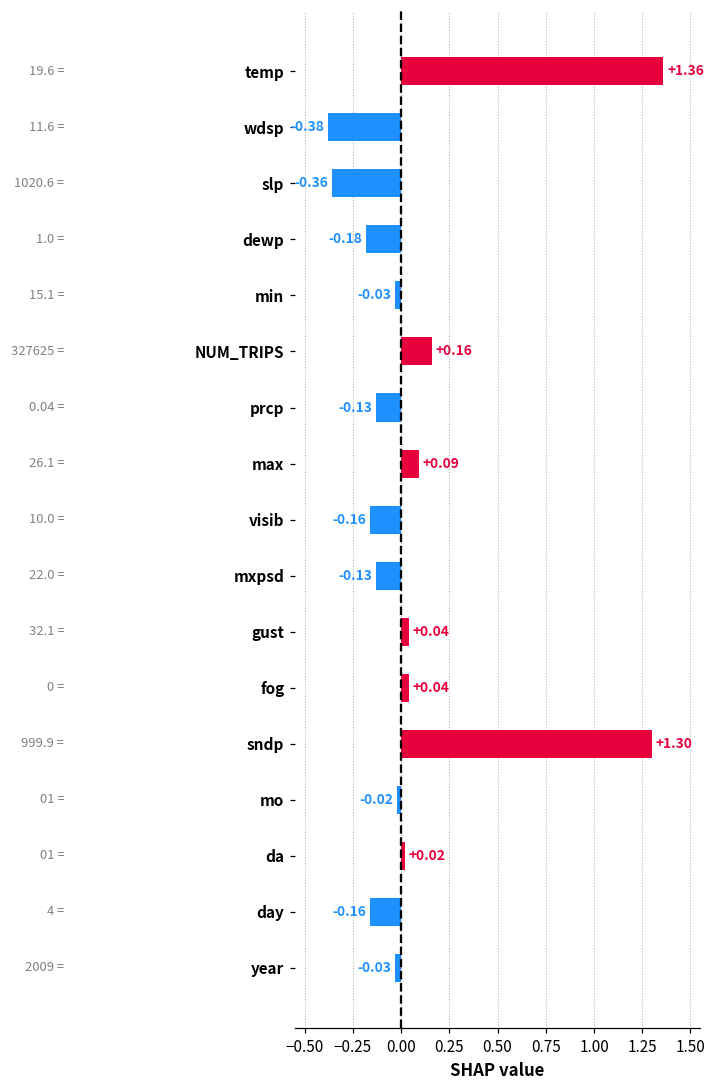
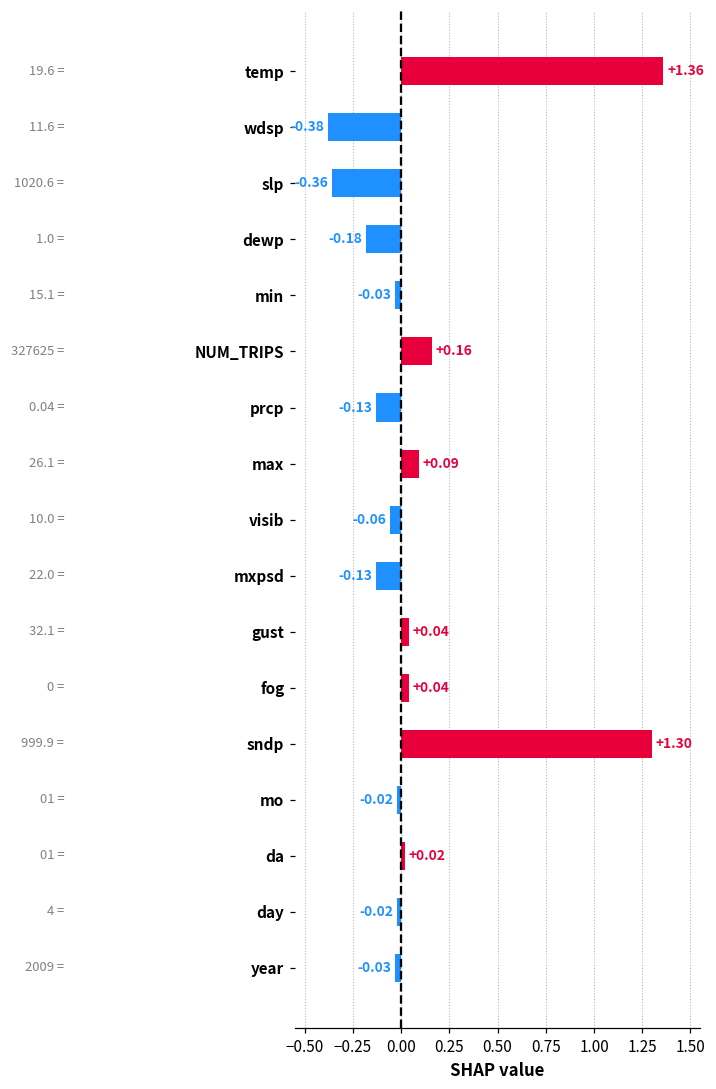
visib: -0.16 -> -0.06
day: -0.16 -> -0.02
